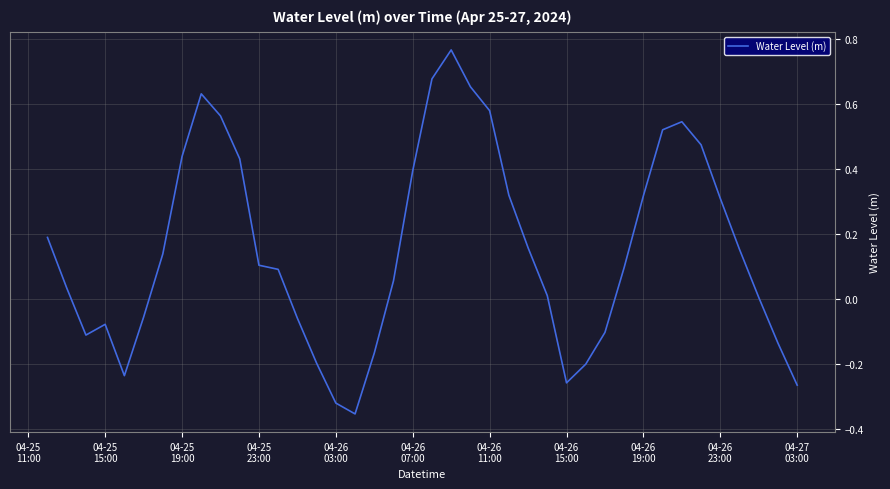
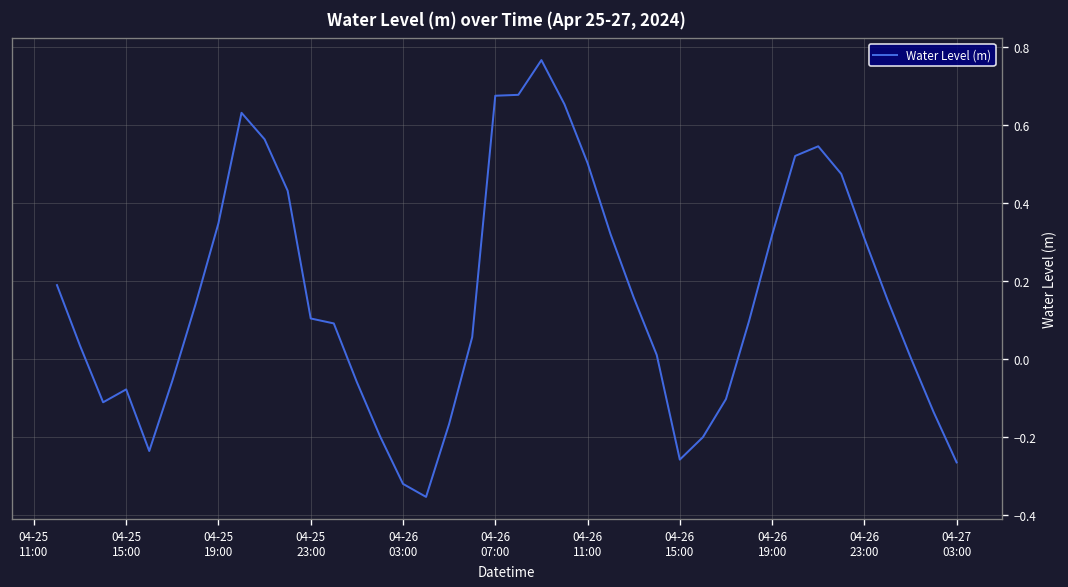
04-25 19:00: 0.44 -> 0.35
04-26 07:00: 0.39 -> 0.68
04-26 11:00: 0.58 -> 0.50
